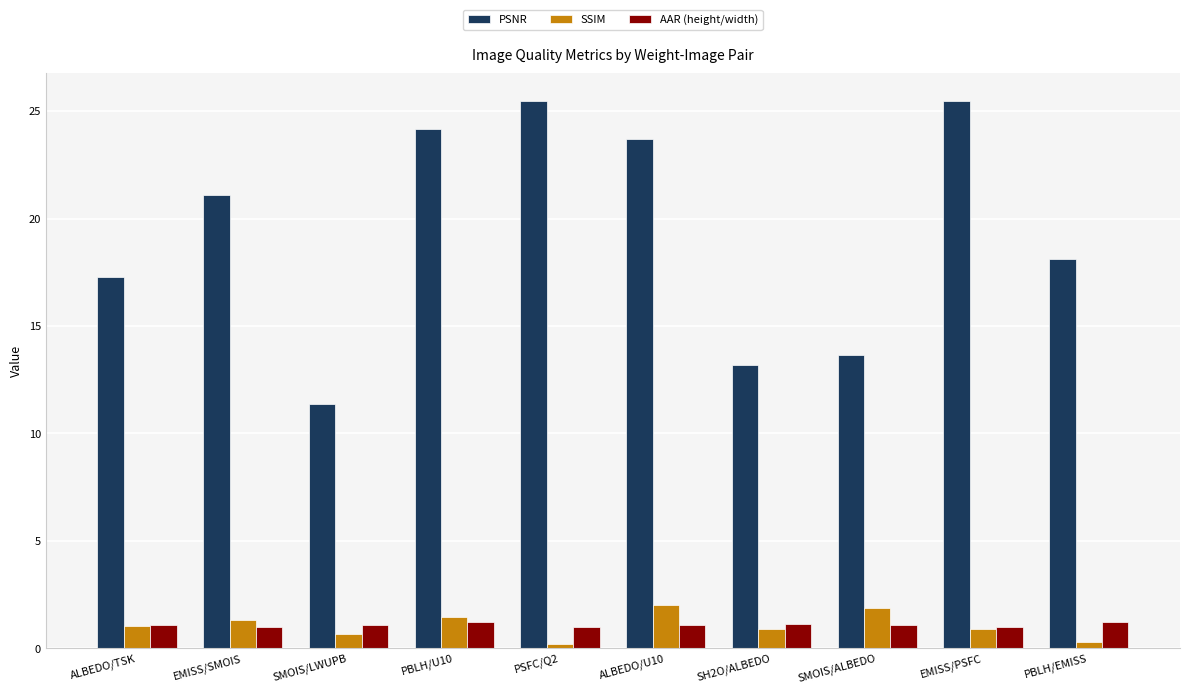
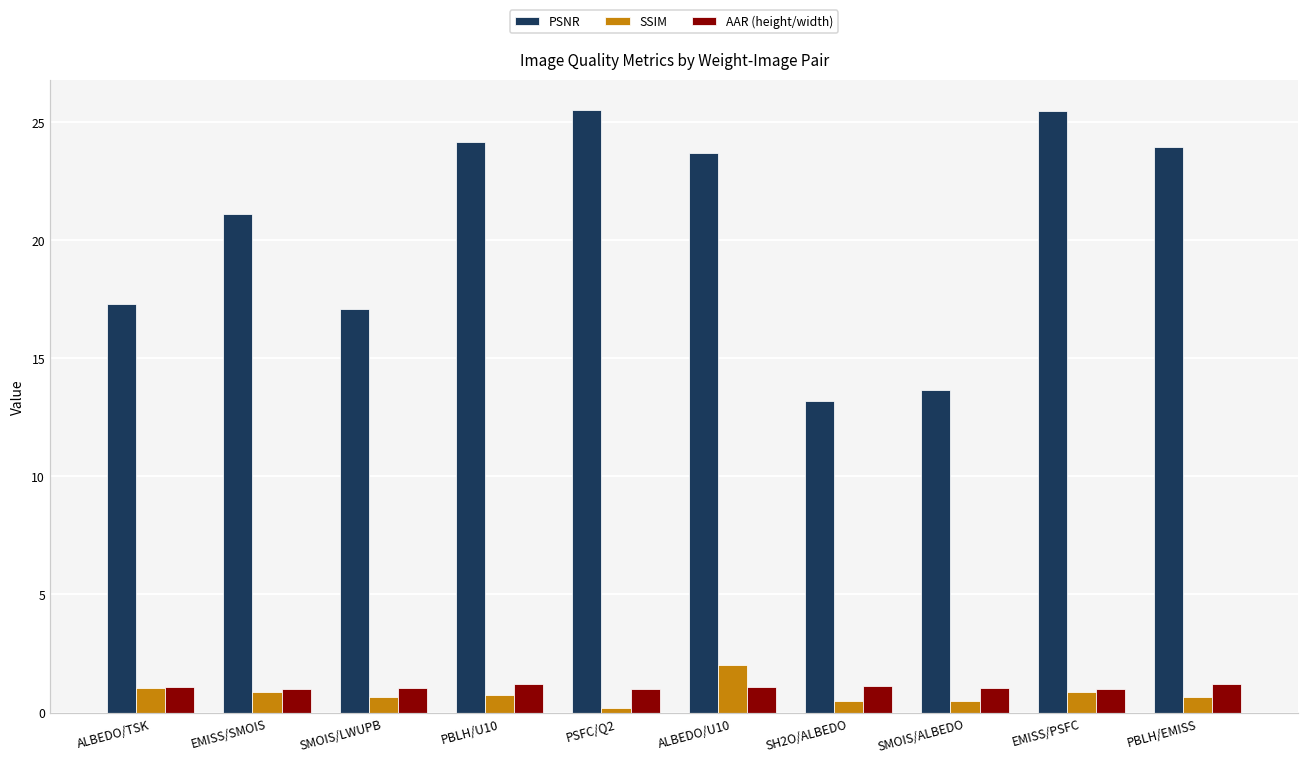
SSIM, EMISS/SMOIS: 1.3 -> 0.9
PSNR, SMOIS/LWUPB: 11.3 -> 17.1
SSIM, PBLH/U10: 1.4 -> 0.7
SSIM, SH2O/ALBEDO: 0.9 -> 0.5
SSIM, SMOIS/ALBEDO: 1.9 -> 0.5
PSNR, PBLH/EMISS: 18.1 -> 23.9
SSIM, PBLH/EMISS: 0.3 -> 0.7
